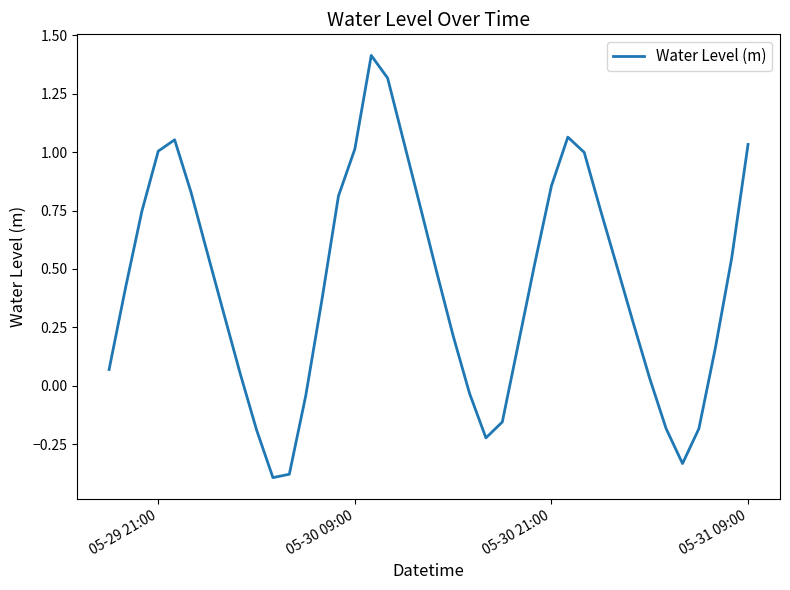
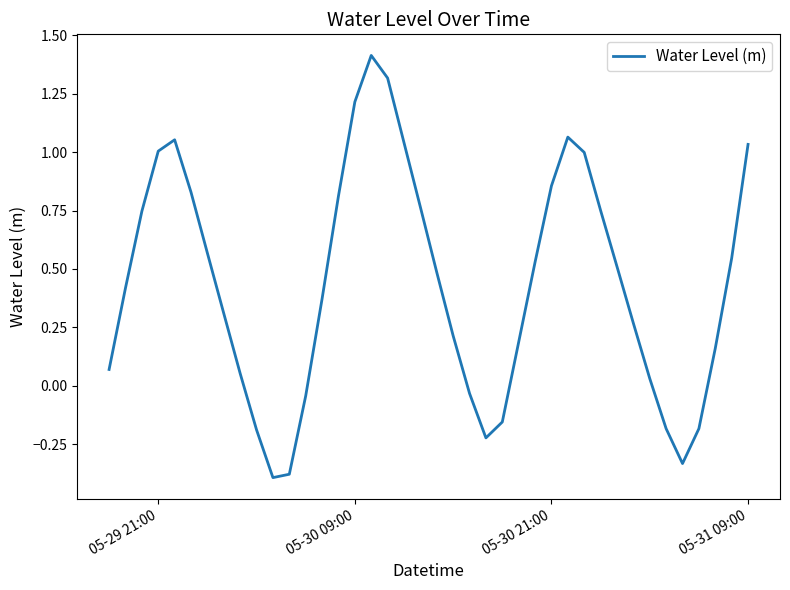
05-30 09:00: 1.01 -> 1.21
